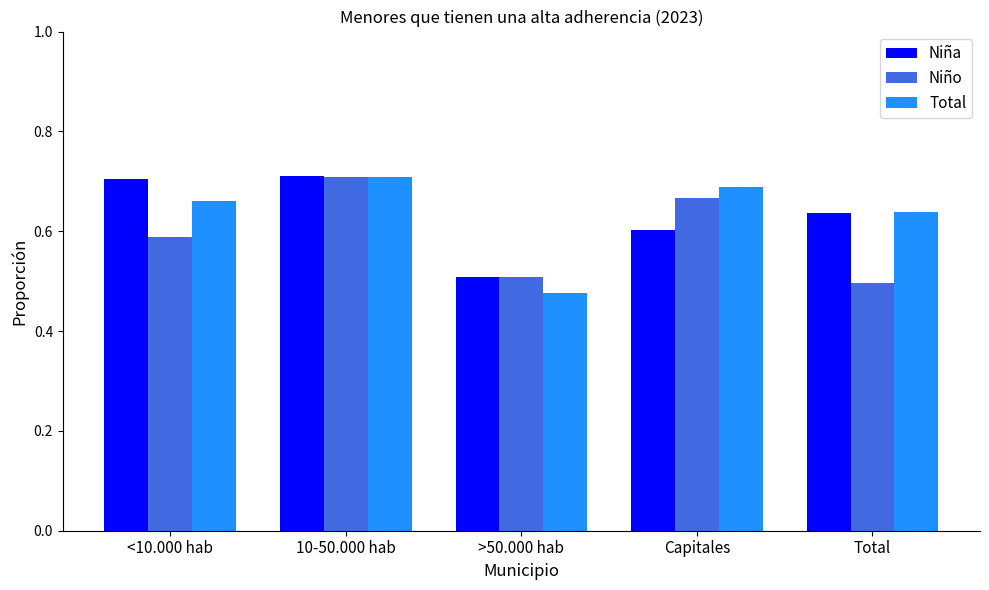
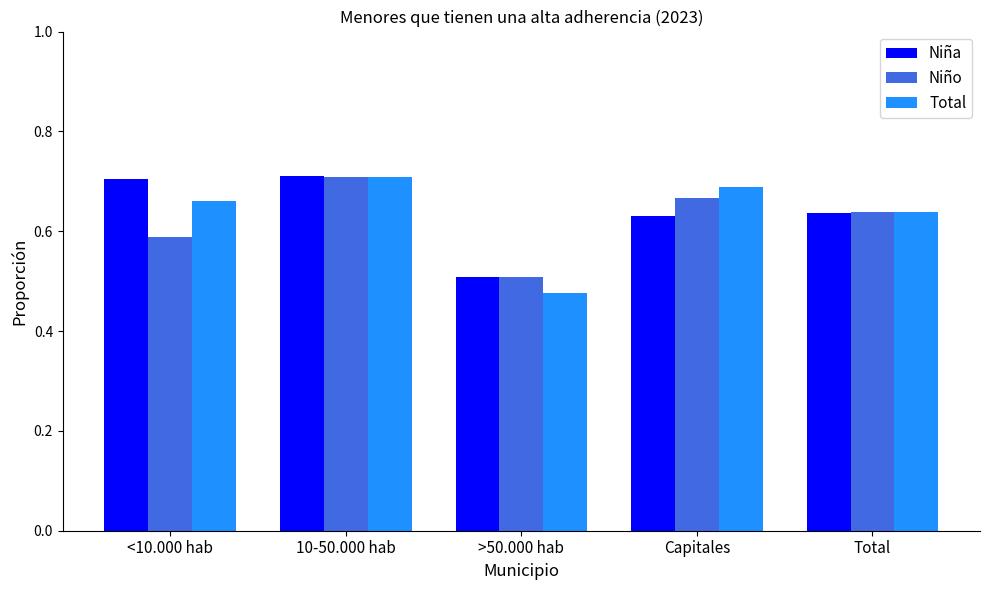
Niña, Capitales: 0.60 -> 0.63
Niño, Total: 0.50 -> 0.64
